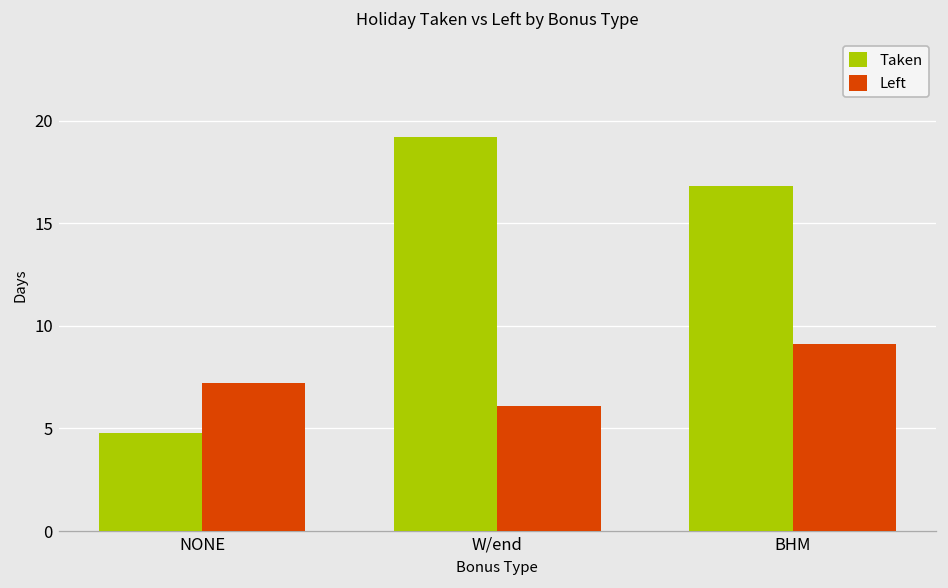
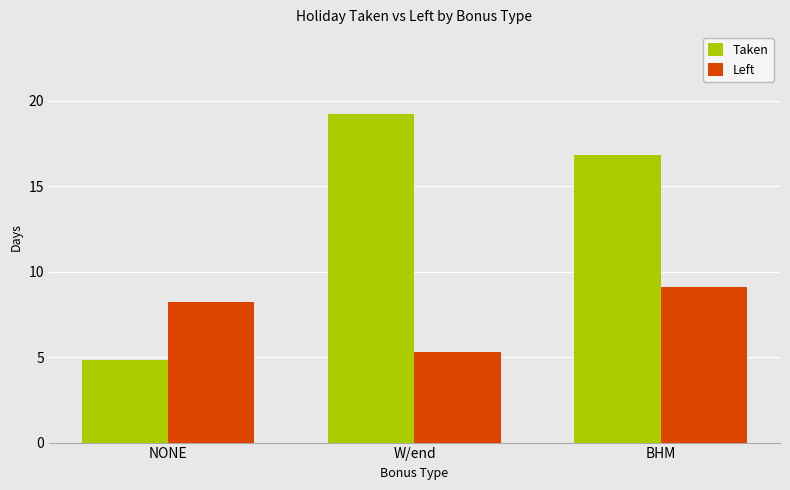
Left, NONE: 7.2 -> 8.2
Left, W/end: 6.1 -> 5.3
